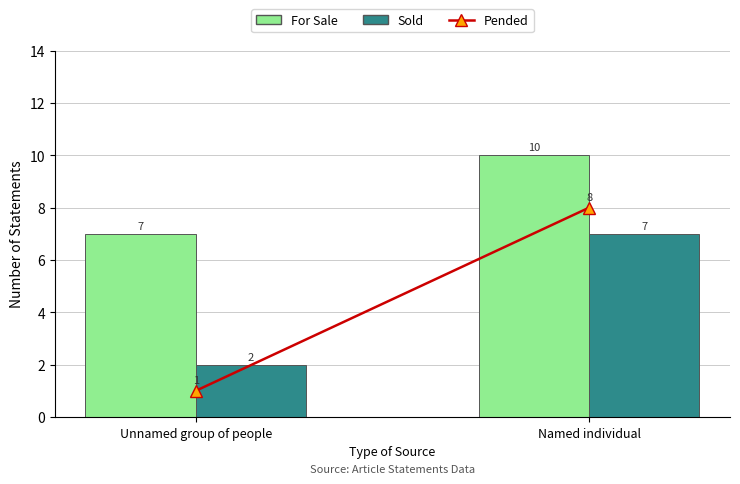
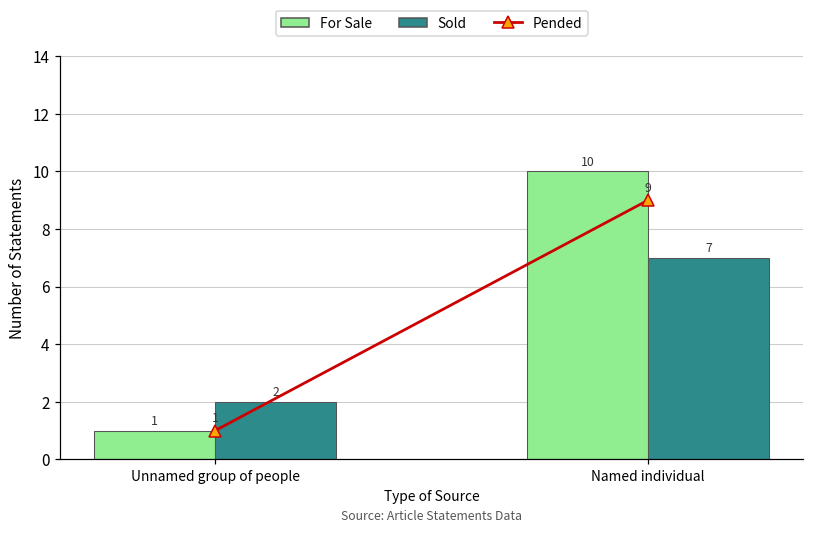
For Sale, Unnamed group of people: 7 -> 1
Pended, Named individual: 8 -> 9
